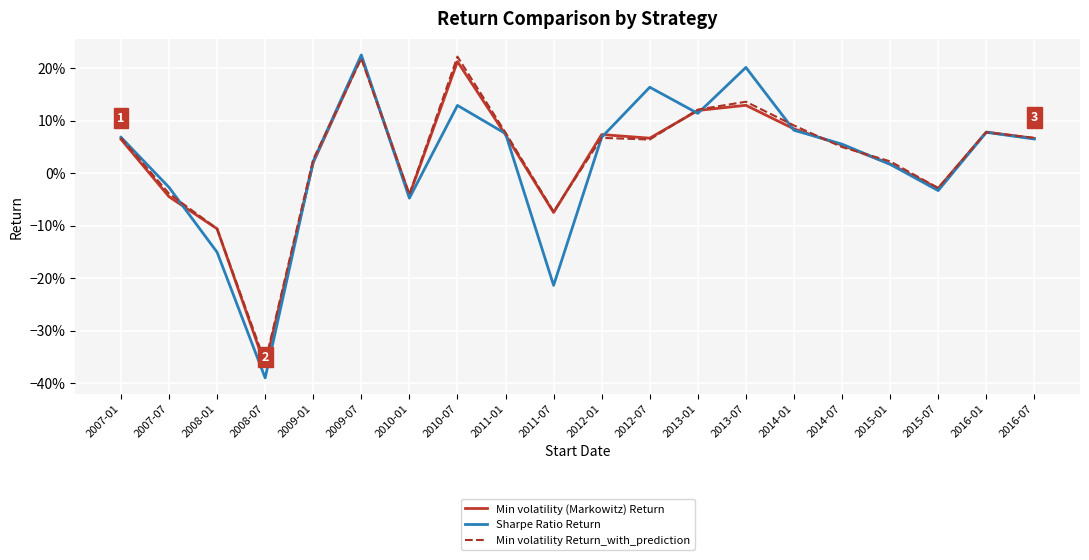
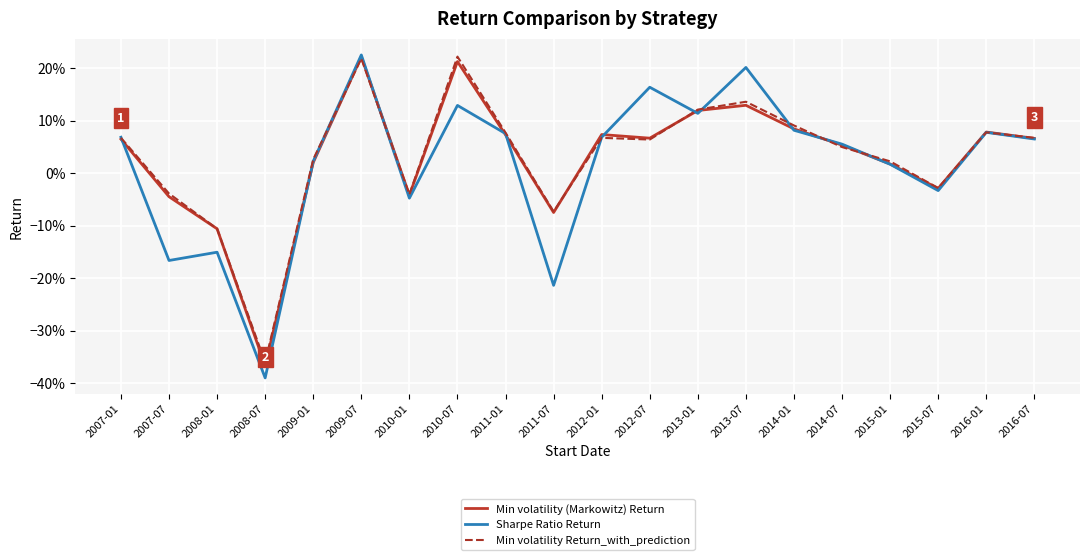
Sharpe Ratio Return, 2007-07: -3% -> -17%
